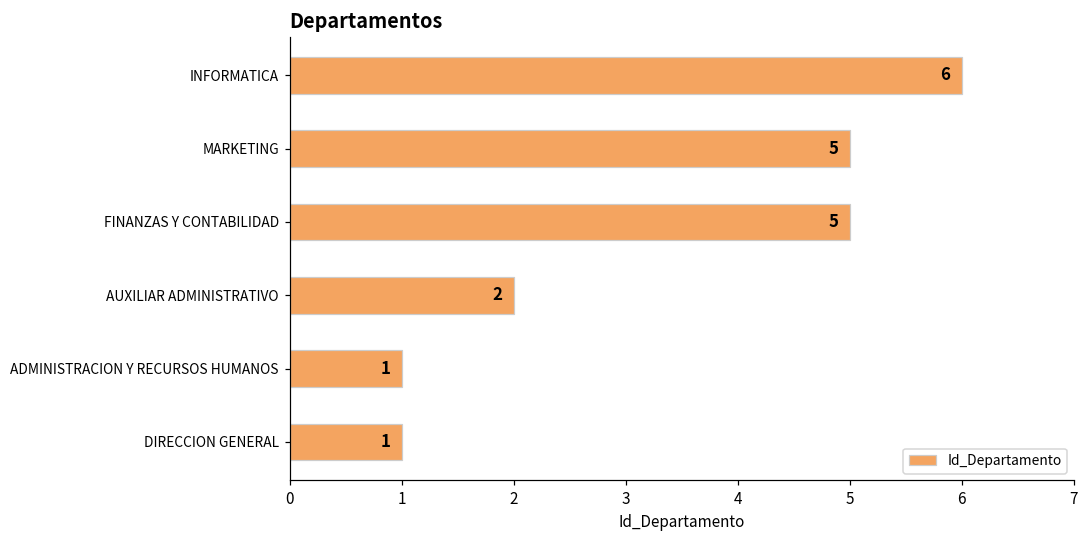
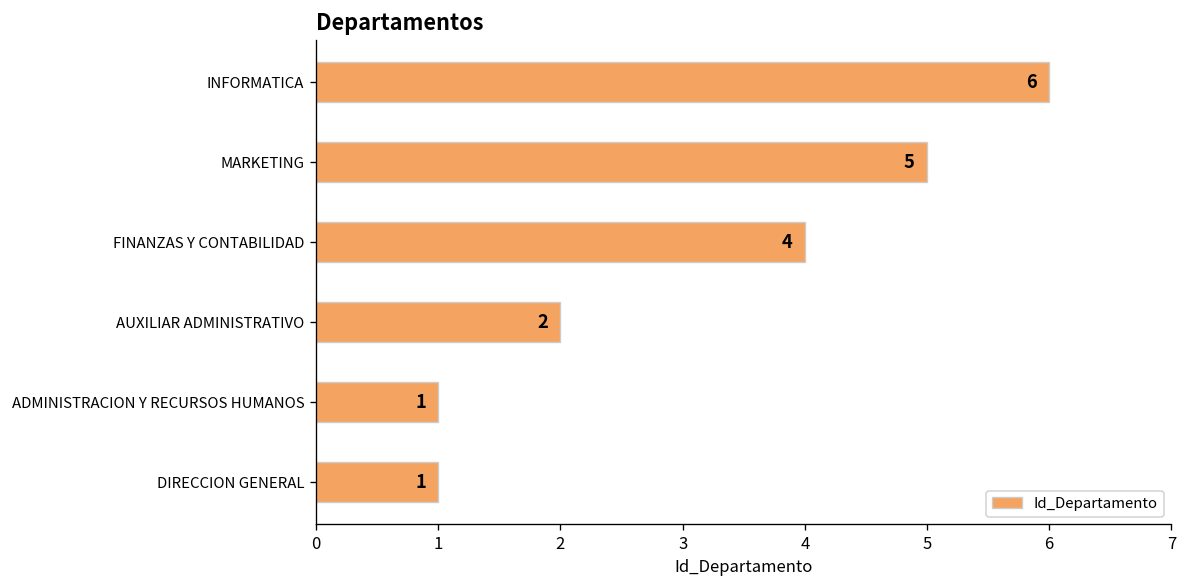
FINANZAS Y CONTABILIDAD: 5 -> 4
